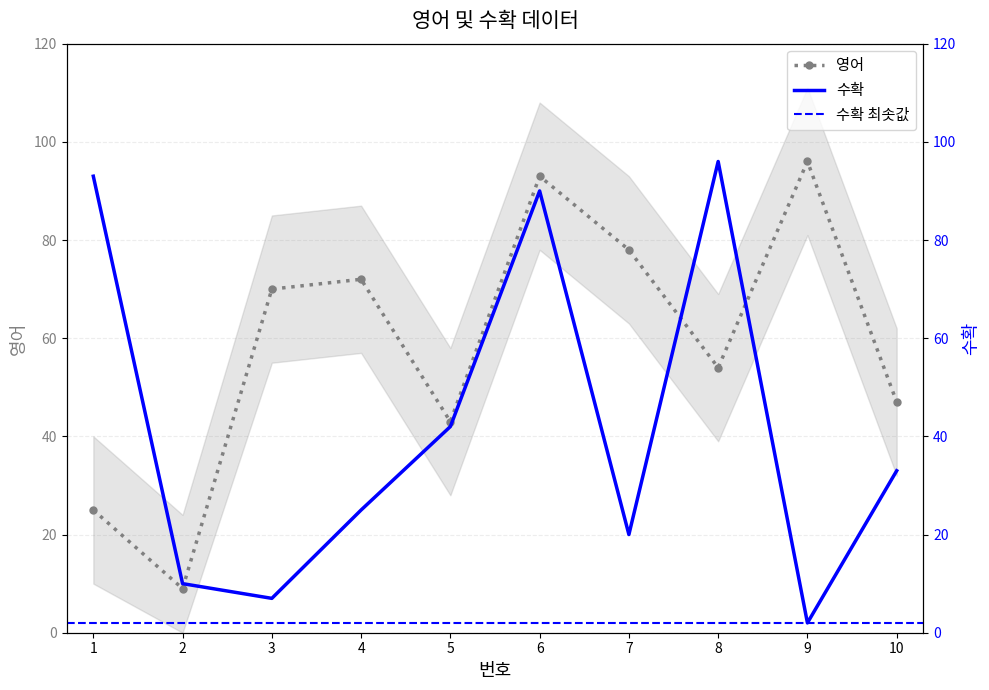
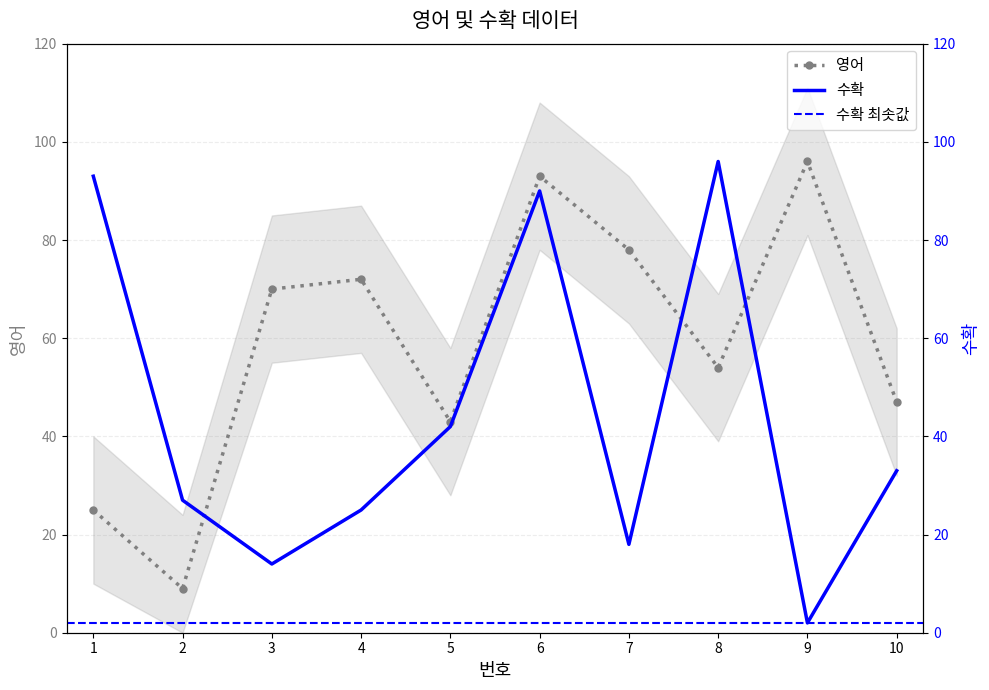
수확, 2: 10 -> 27
수확, 3: 7 -> 14
수확, 7: 20 -> 18
